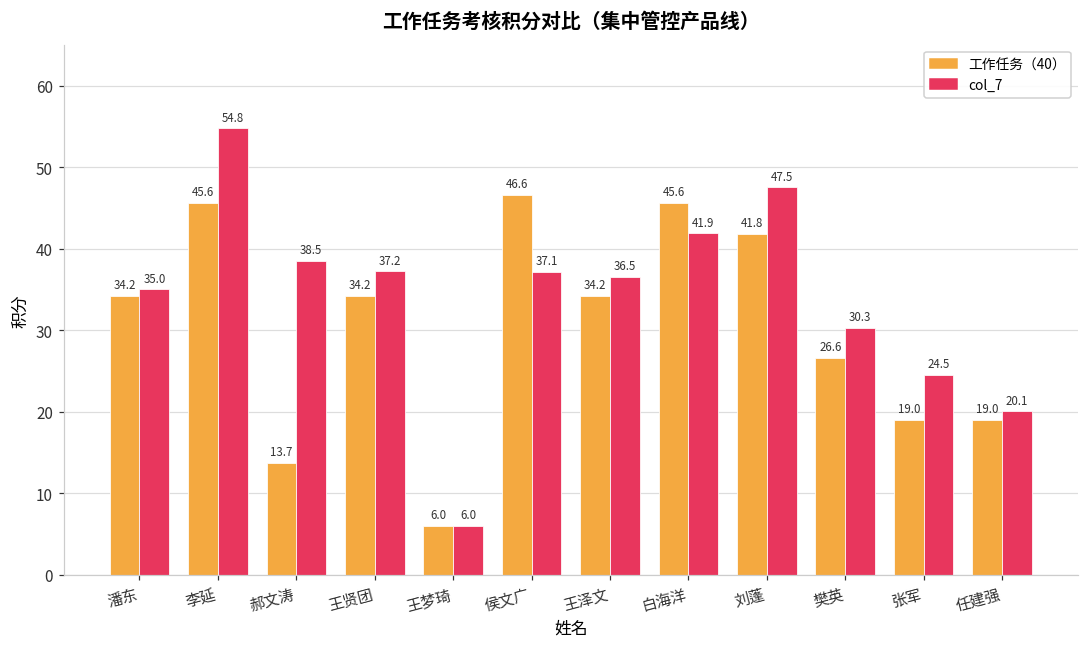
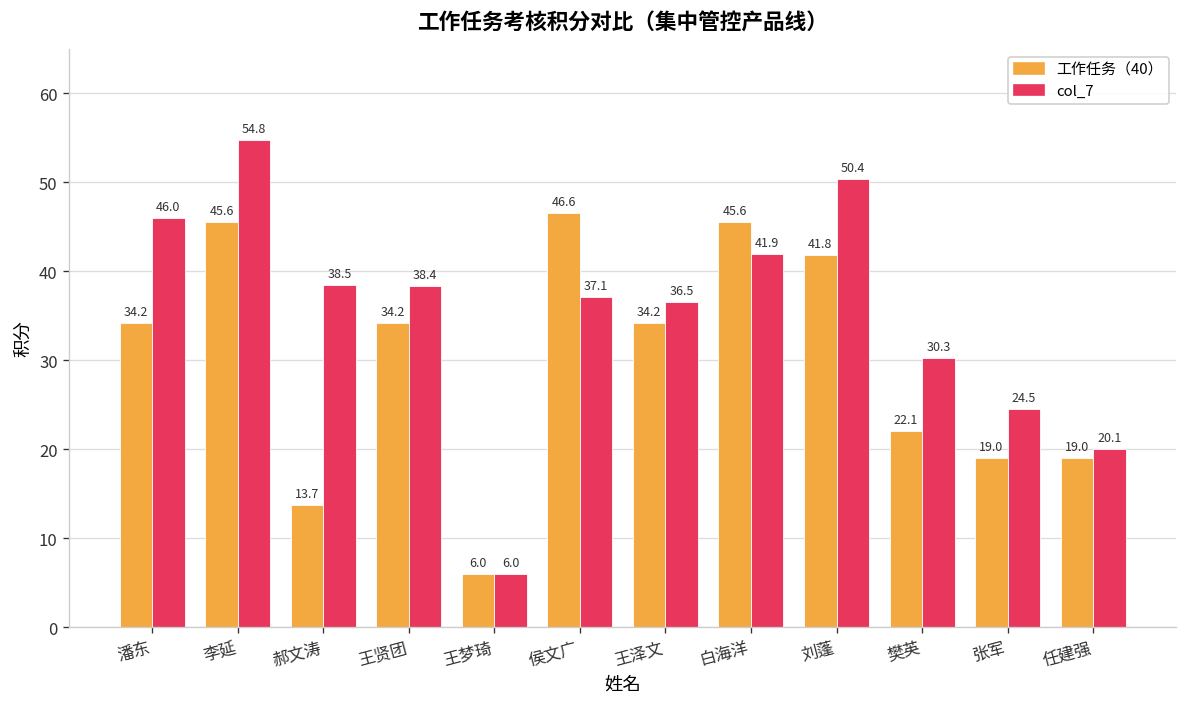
col_7, 潘东: 35.0 -> 46.0
col_7, 王贤团: 37.2 -> 38.4
col_7, 刘蓬: 47.5 -> 50.4
工作任务（40）, 樊英: 26.6 -> 22.1
